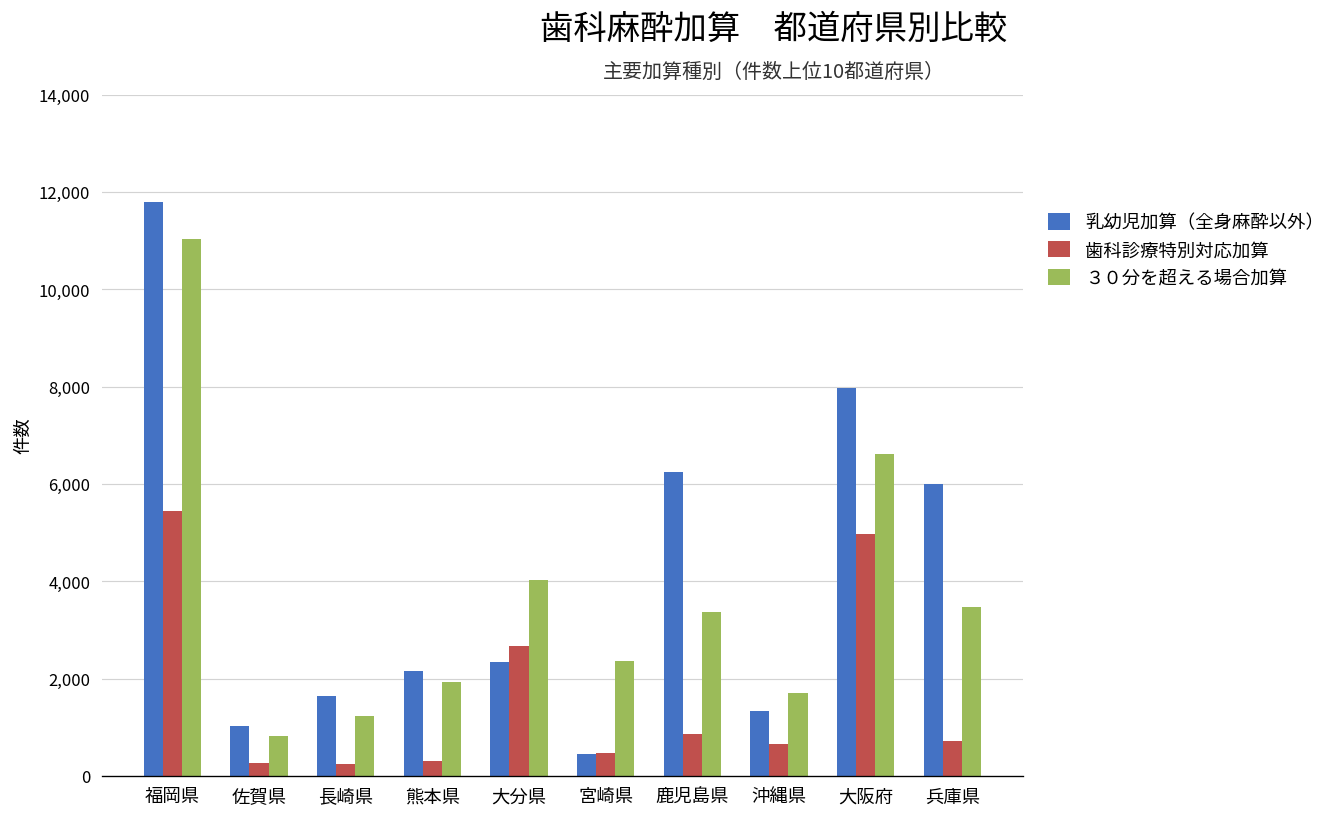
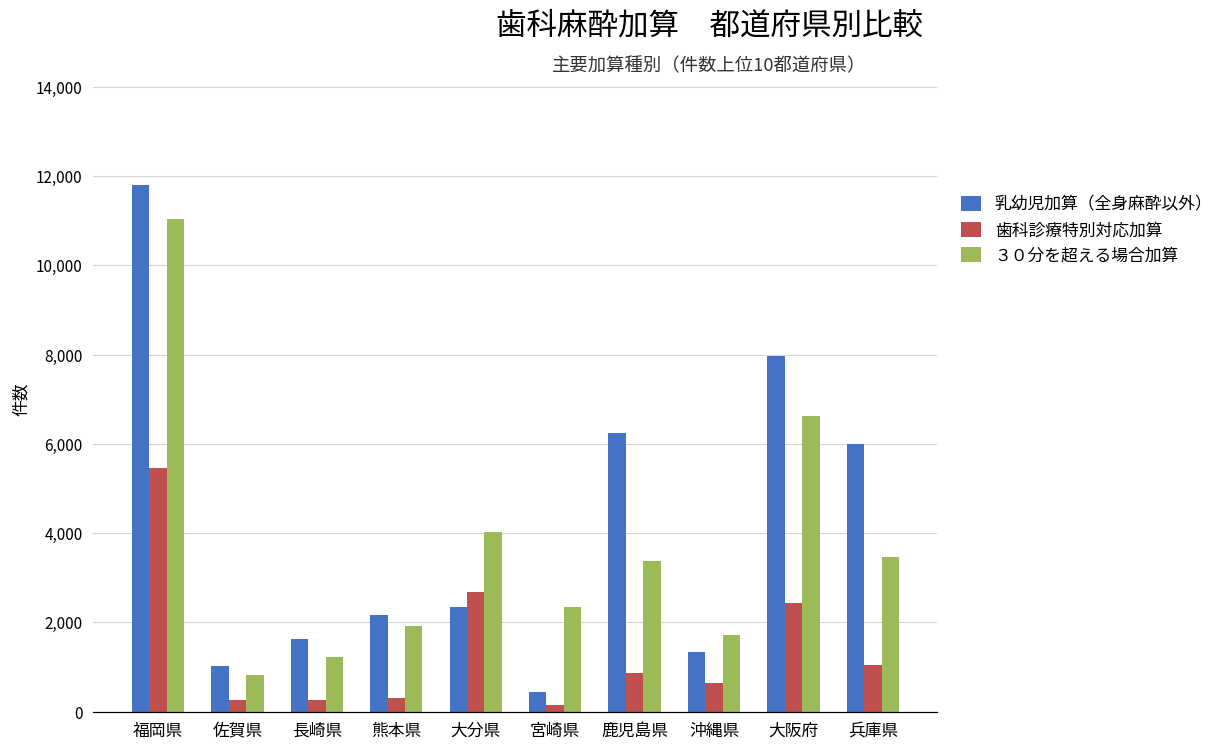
歯科診療特別対応加算, 宮崎県: 500 -> 200
歯科診療特別対応加算, 大阪府: 5,000 -> 2,400
歯科診療特別対応加算, 兵庫県: 700 -> 1,100
